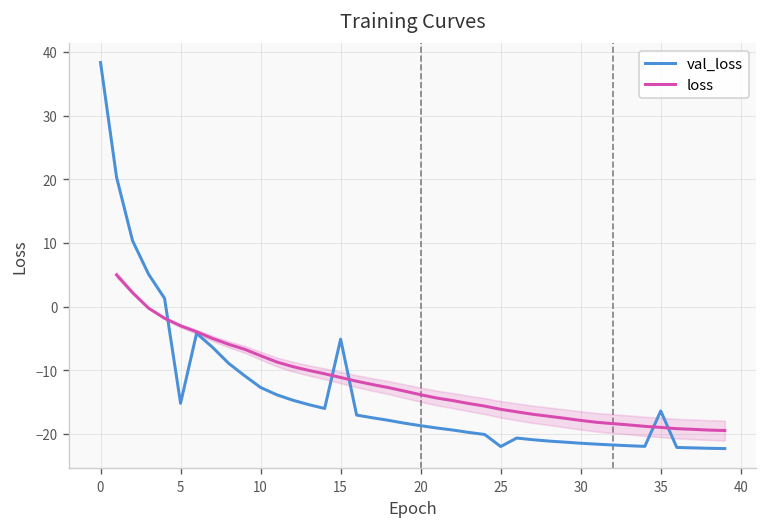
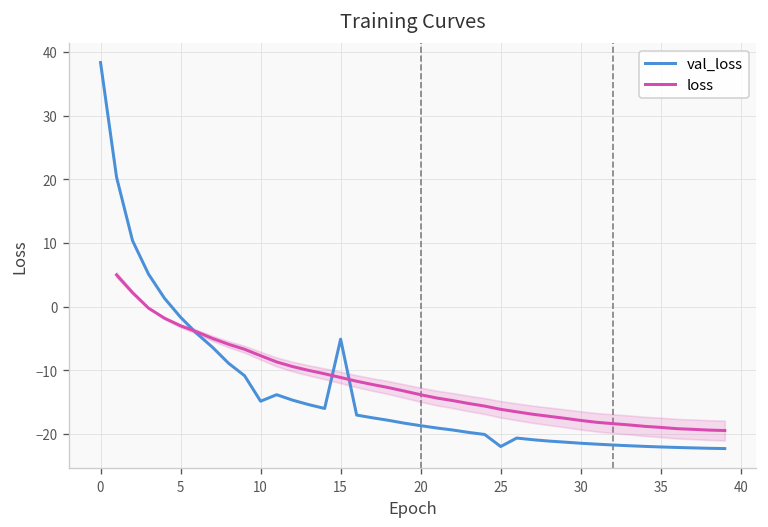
val_loss, 5: -15 -> -2
val_loss, 10: -13 -> -15
val_loss, 35: -16 -> -22
